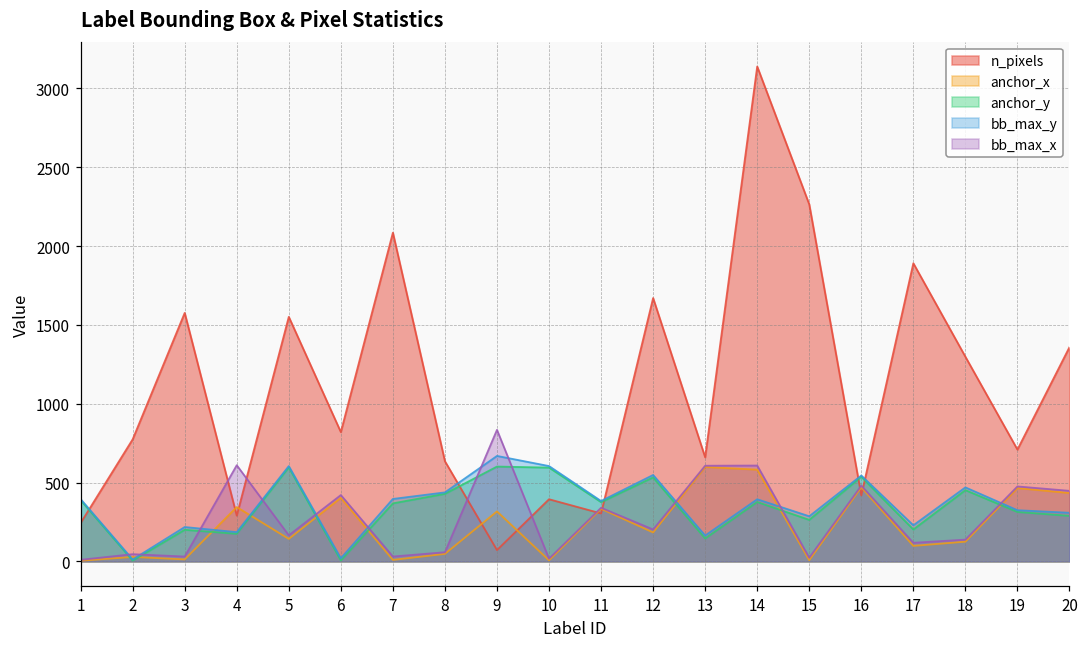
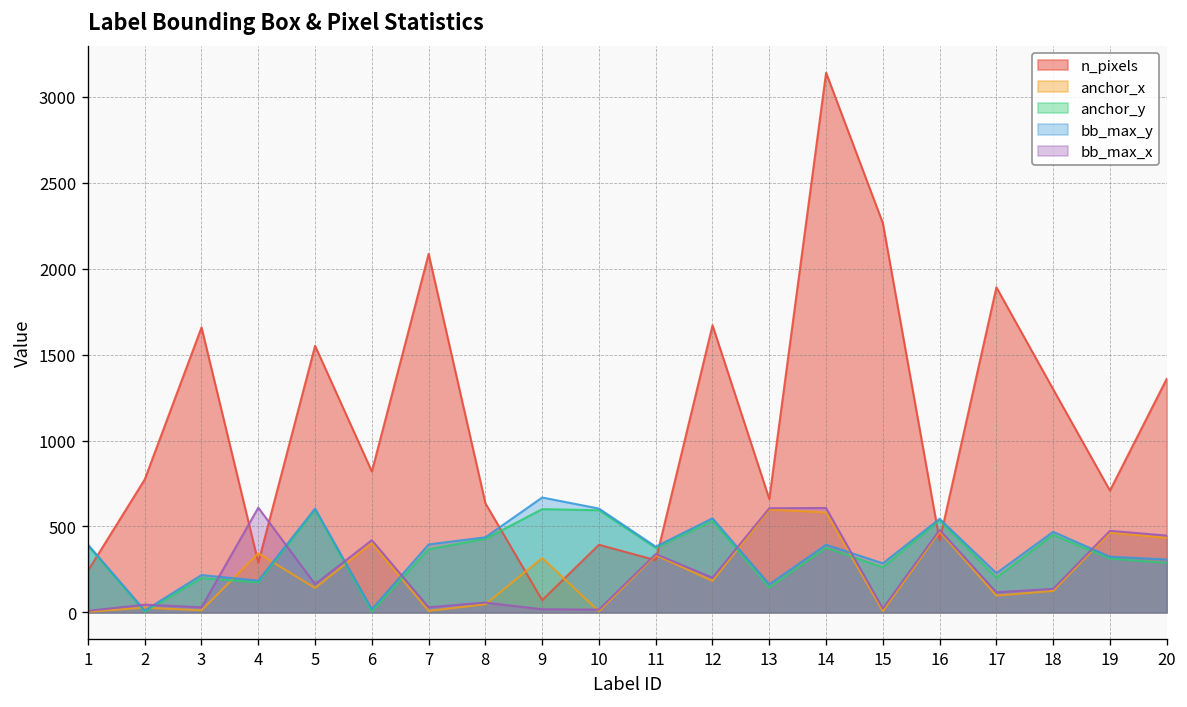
n_pixels, 3: 1580 -> 1660
bb_max_x, 9: 830 -> 20
